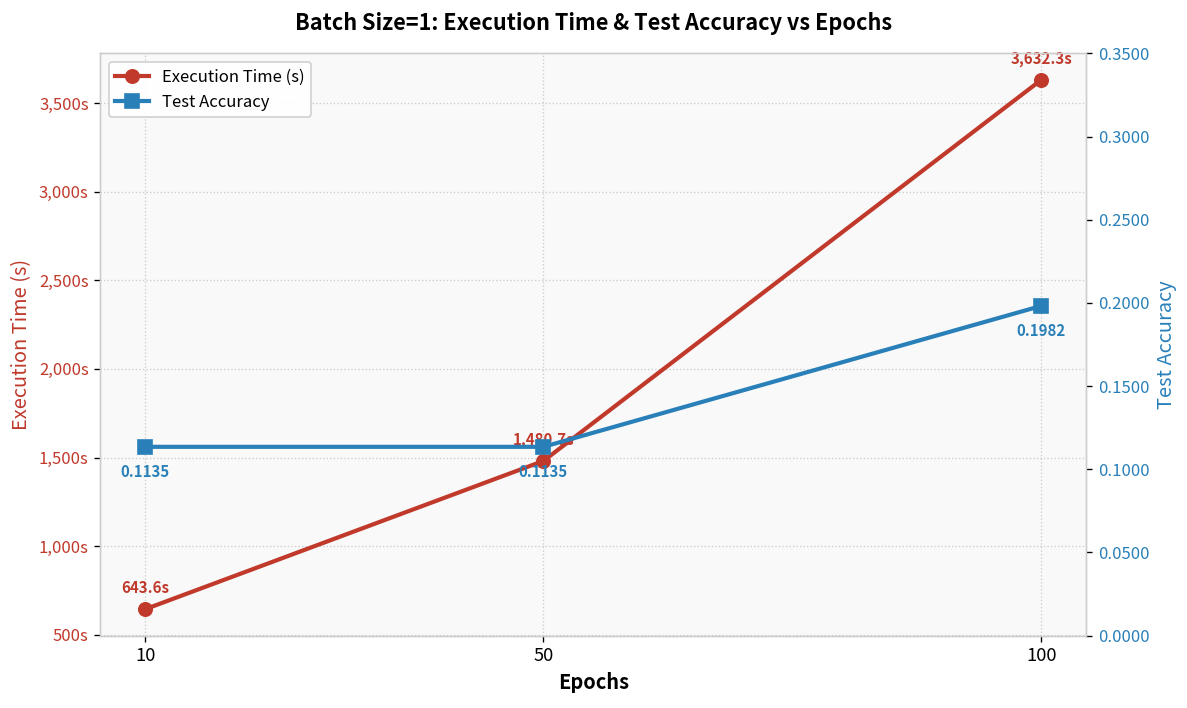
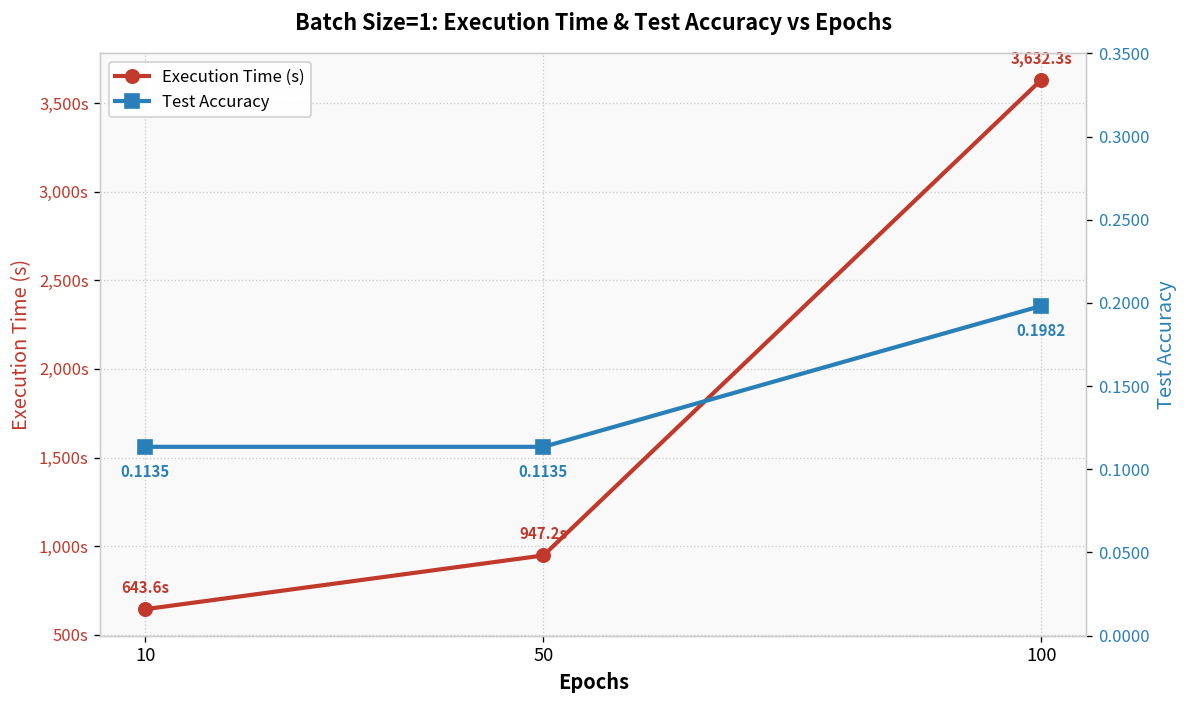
Execution Time (s), 50: 1,480.7s -> 947.2s
